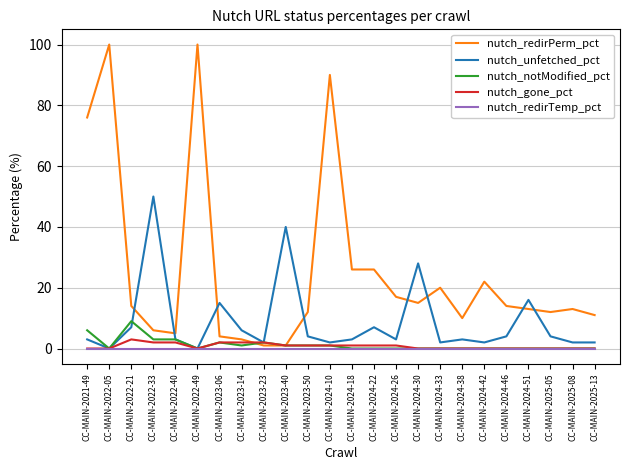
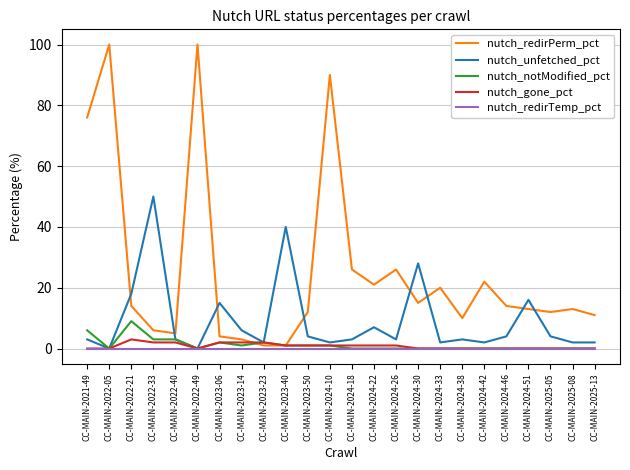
nutch_unfetched_pct, CC-MAIN-2022-21: 7 -> 18
nutch_redirPerm_pct, CC-MAIN-2024-22: 26 -> 21
nutch_redirPerm_pct, CC-MAIN-2024-26: 17 -> 26
